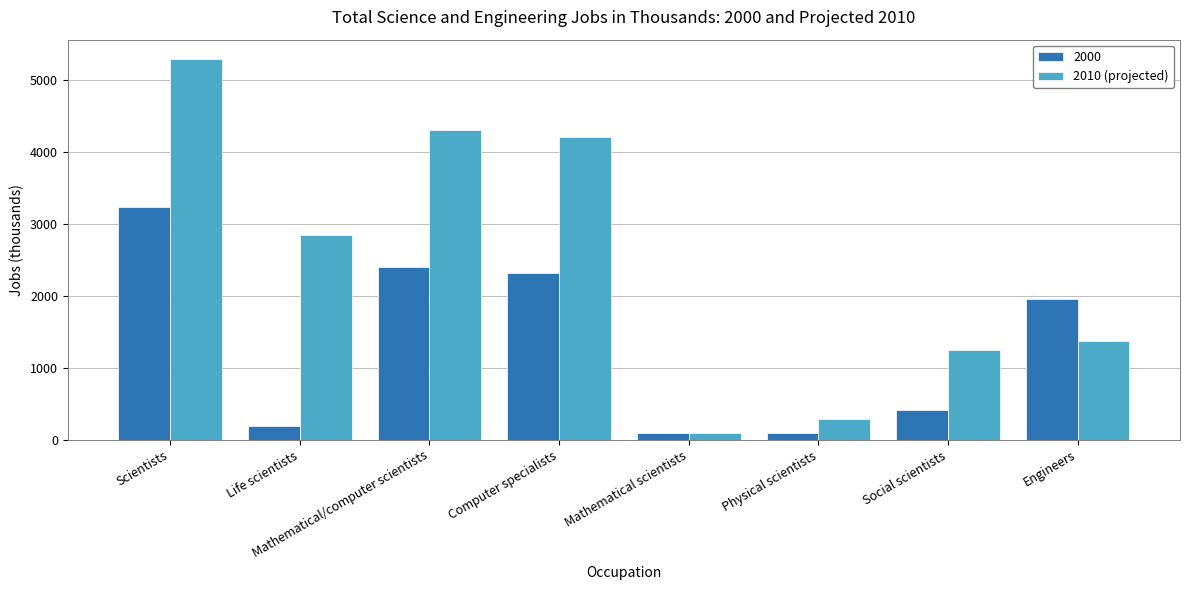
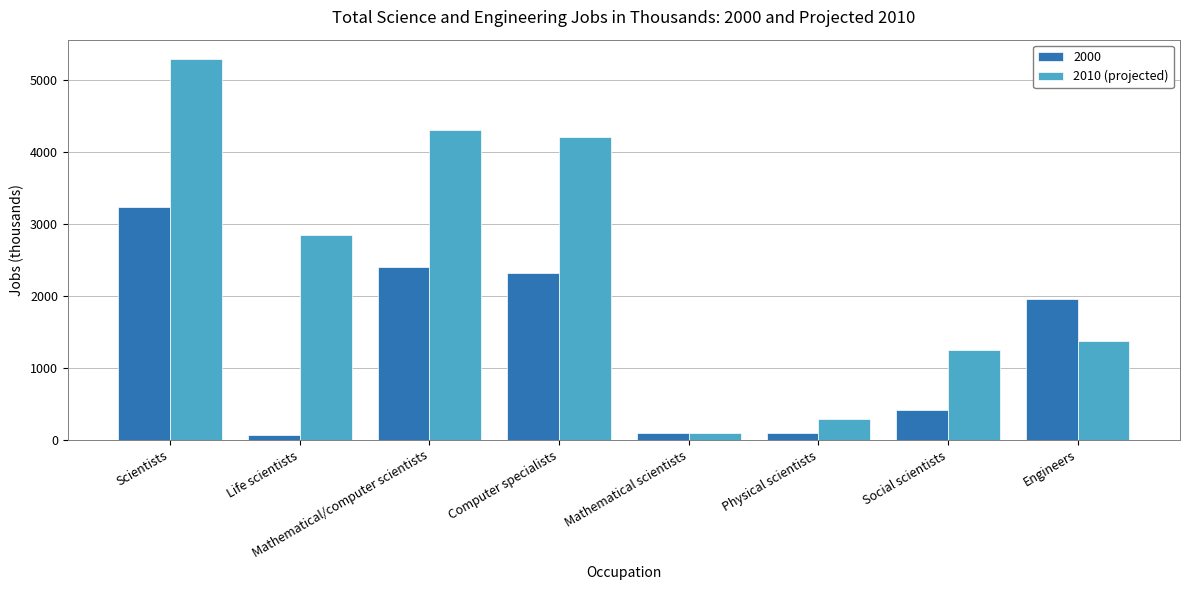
2000, Life scientists: 200 -> 100
